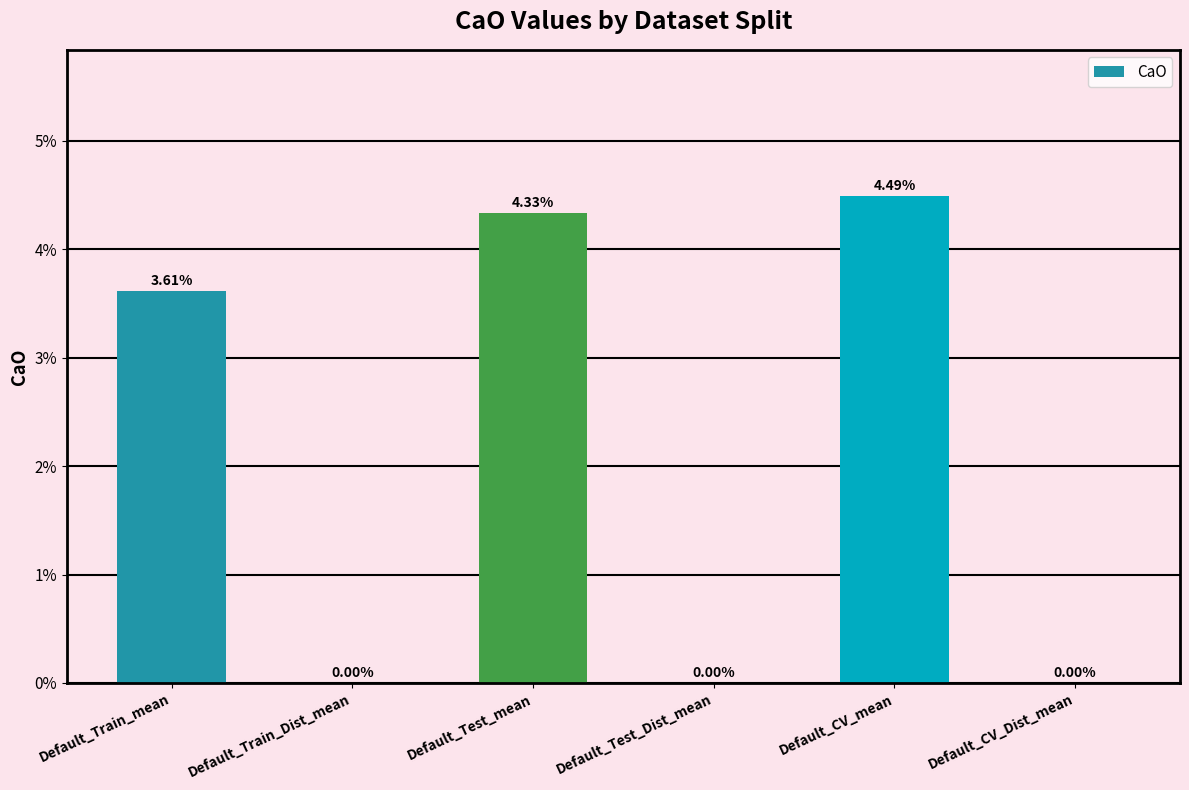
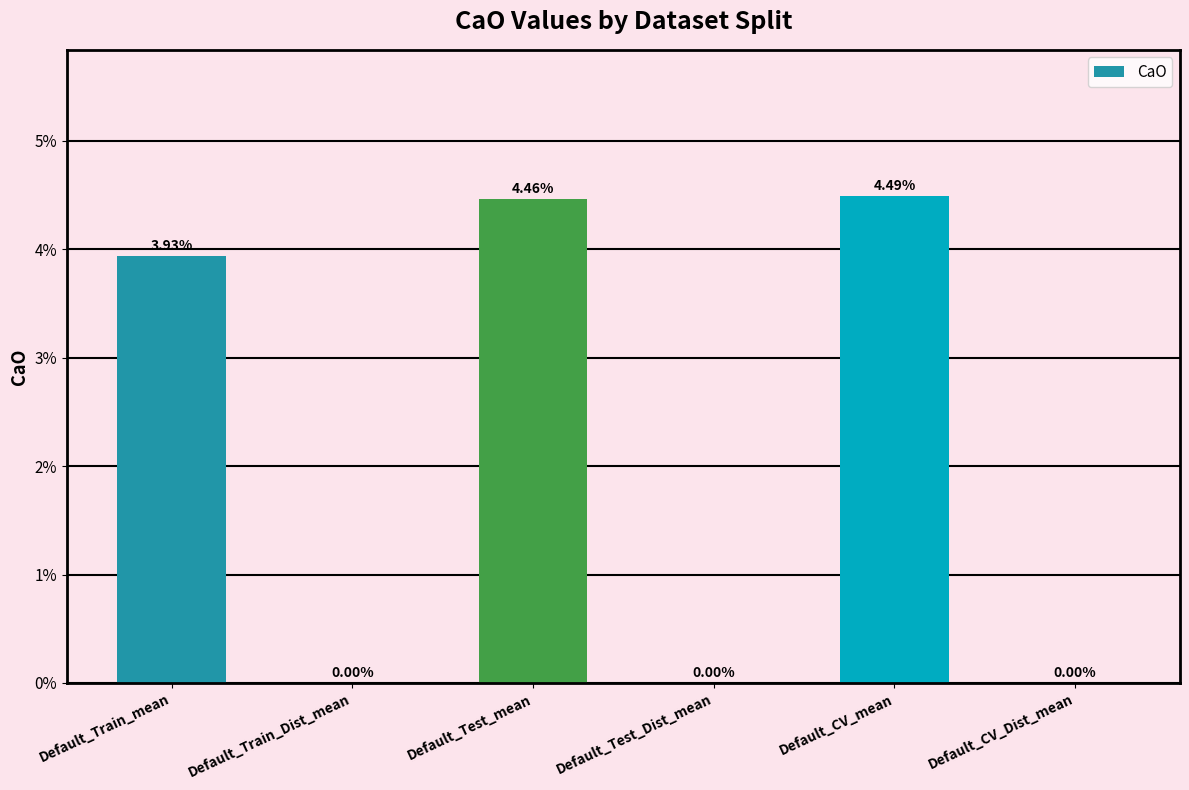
Default_Train_mean: 3.61% -> 3.93%
Default_Test_mean: 4.33% -> 4.46%
